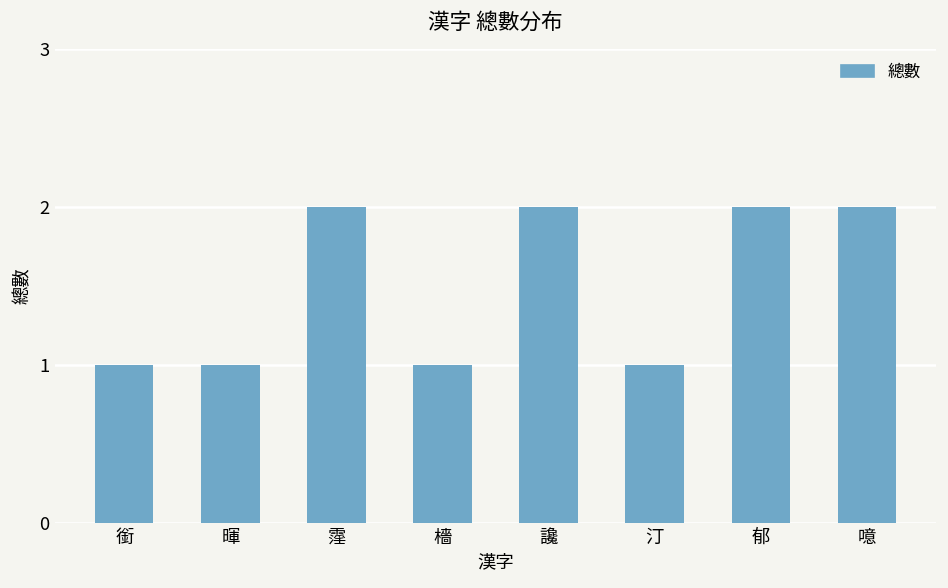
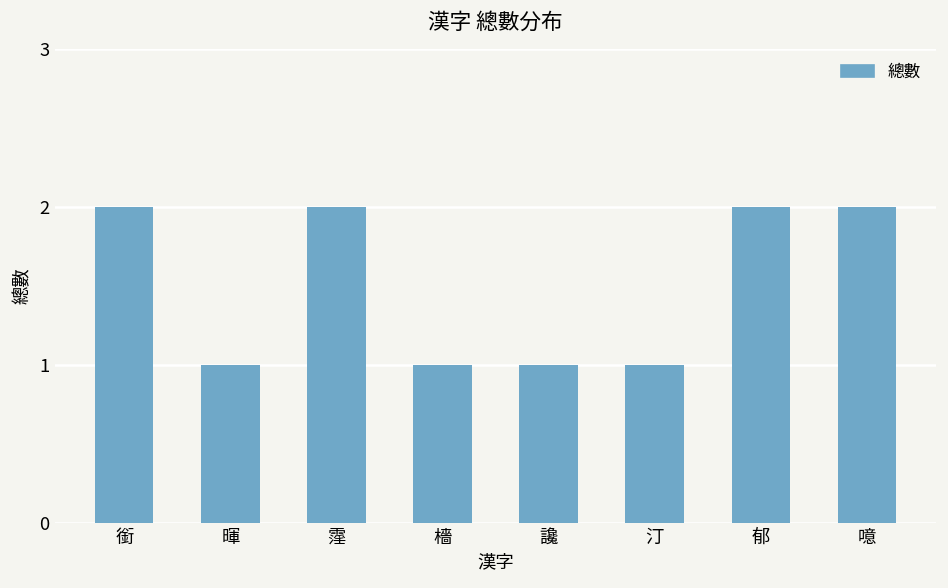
銜: 1 -> 2
讒: 2 -> 1
